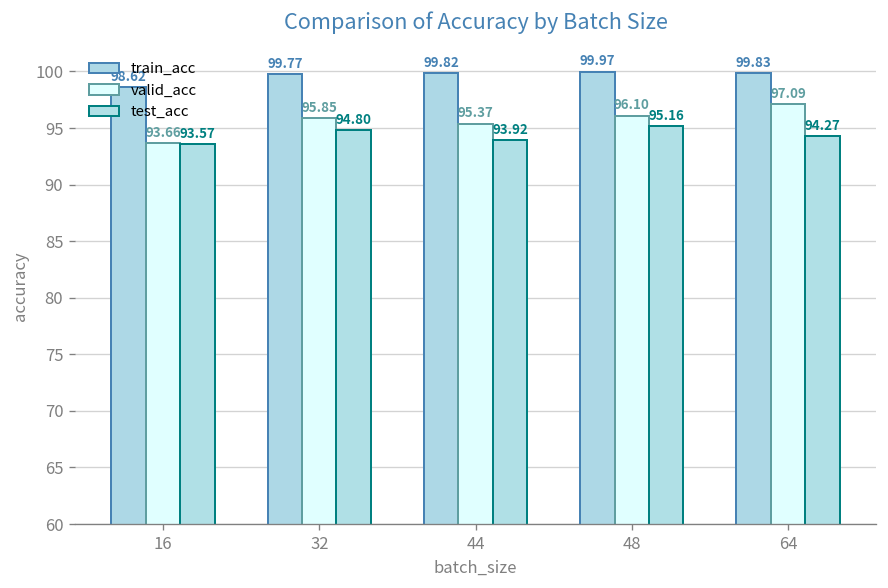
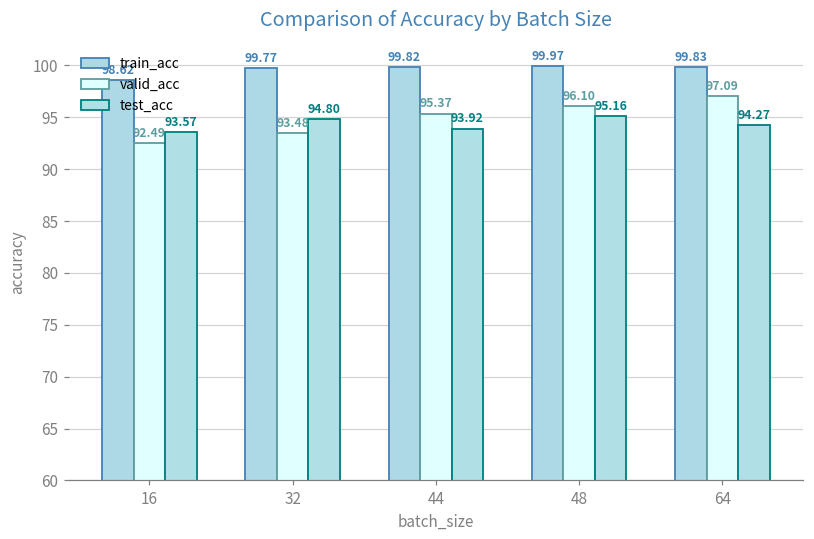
valid_acc, 16: 93.66 -> 92.49
valid_acc, 32: 95.85 -> 93.48
